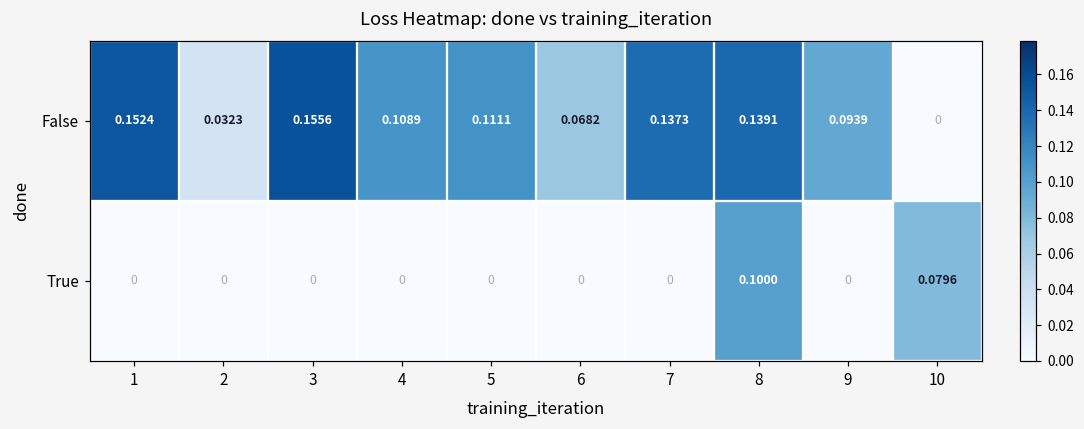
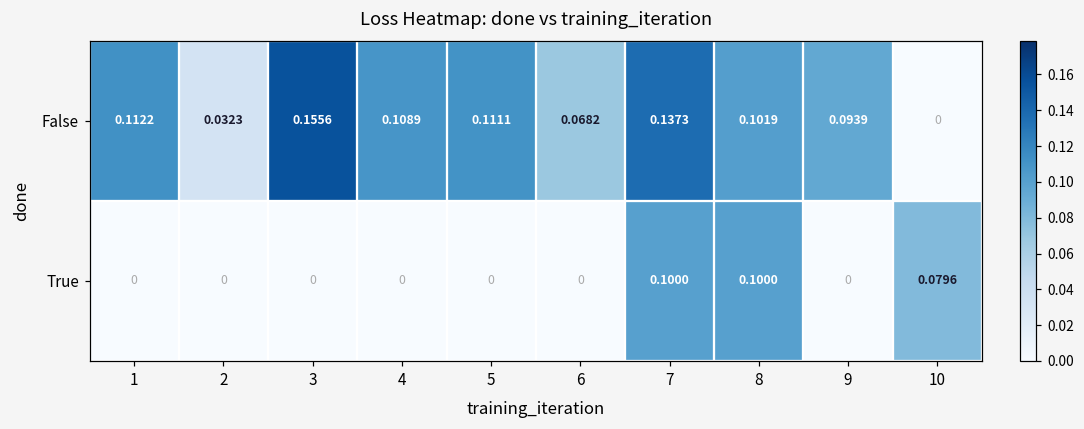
False, 1: 0.1524 -> 0.1122
False, 8: 0.1391 -> 0.1019
True, 7: 0 -> 0.1000
